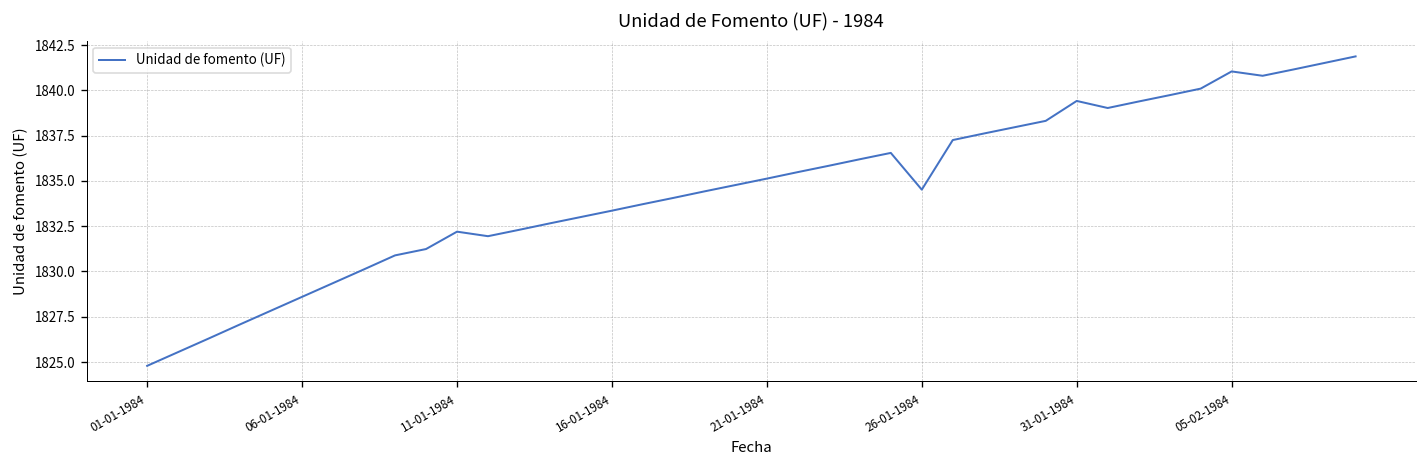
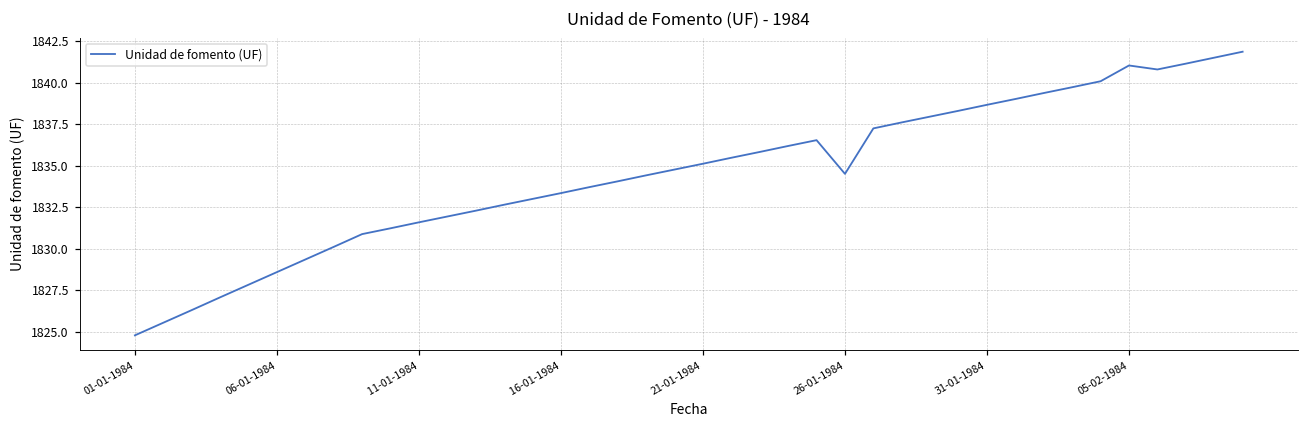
11-01-1984: 1832.2 -> 1831.6
31-01-1984: 1839.4 -> 1838.7
